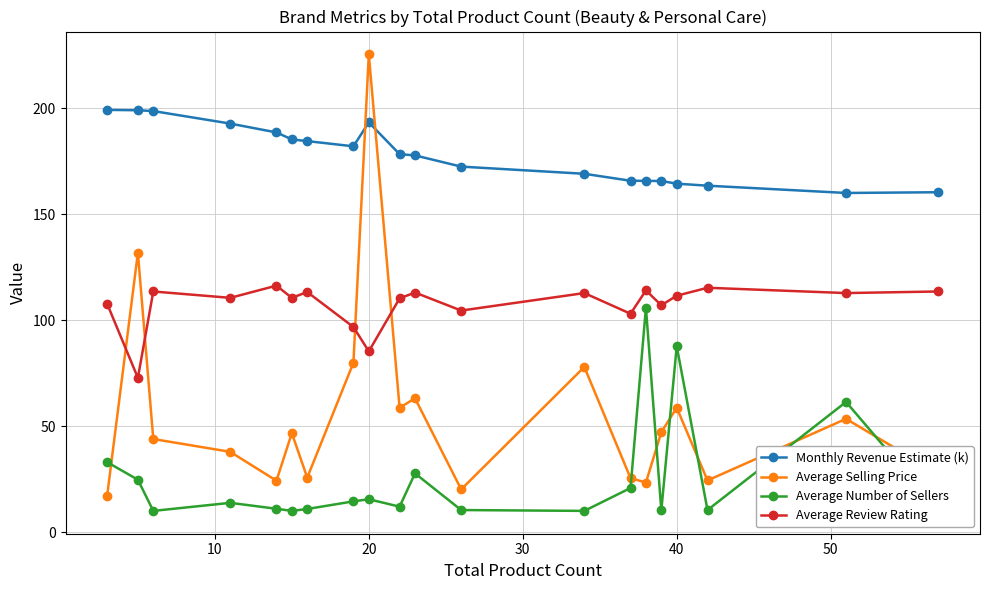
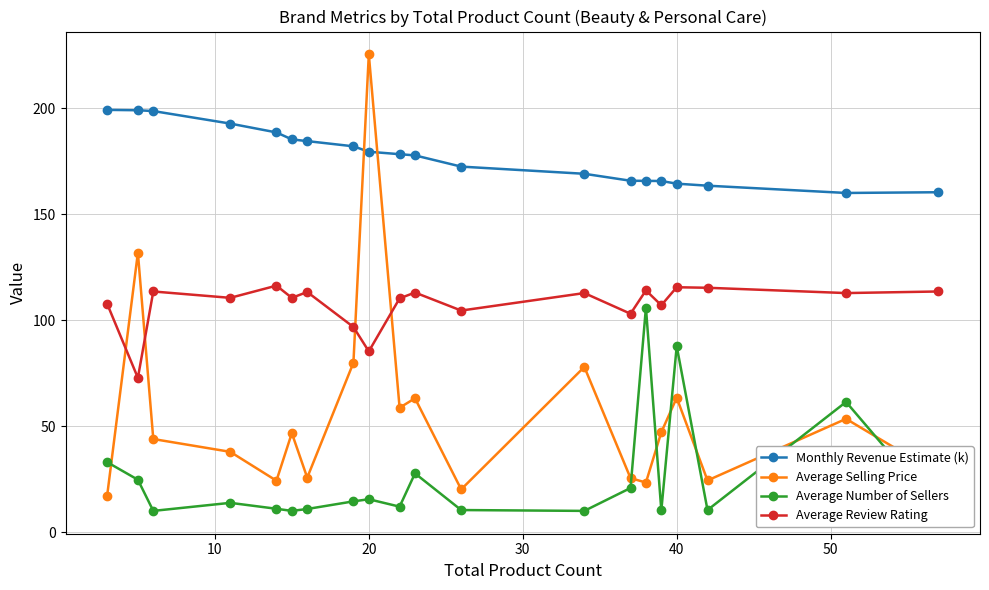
Monthly Revenue Estimate (k), 20: 193 -> 179
Average Selling Price, 40: 59 -> 63
Average Review Rating, 40: 112 -> 116
